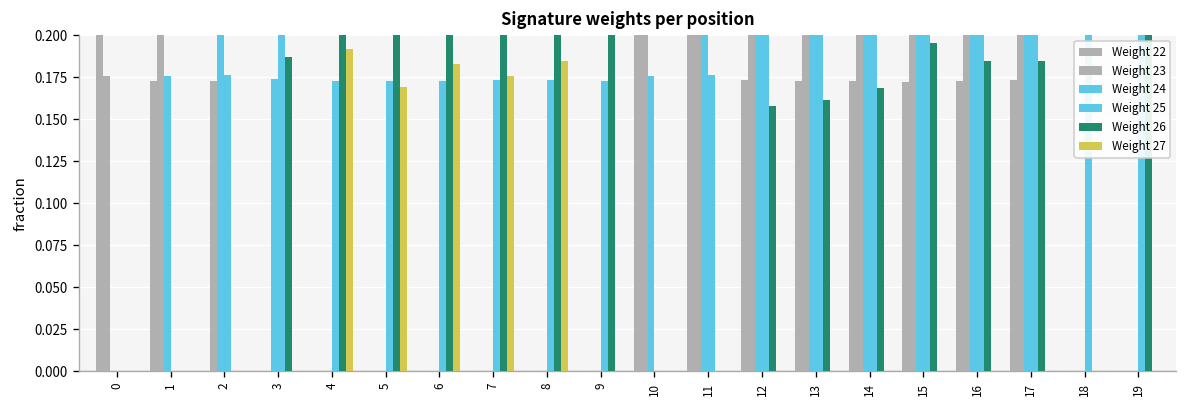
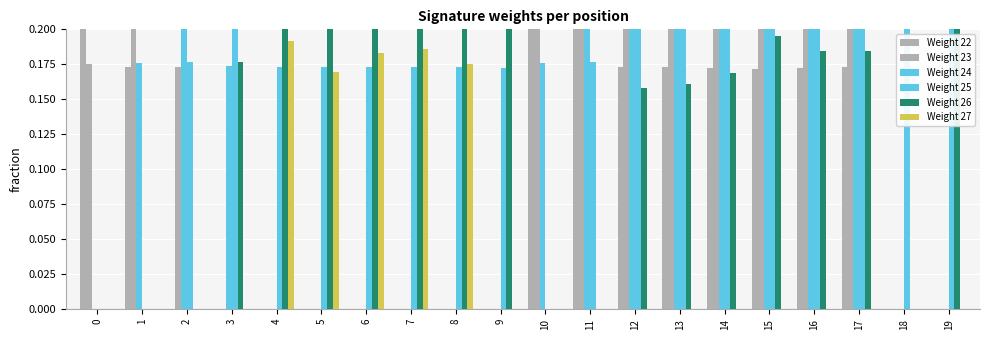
Weight 26, 3: 0.187 -> 0.176
Weight 27, 7: 0.176 -> 0.186
Weight 27, 8: 0.184 -> 0.176
